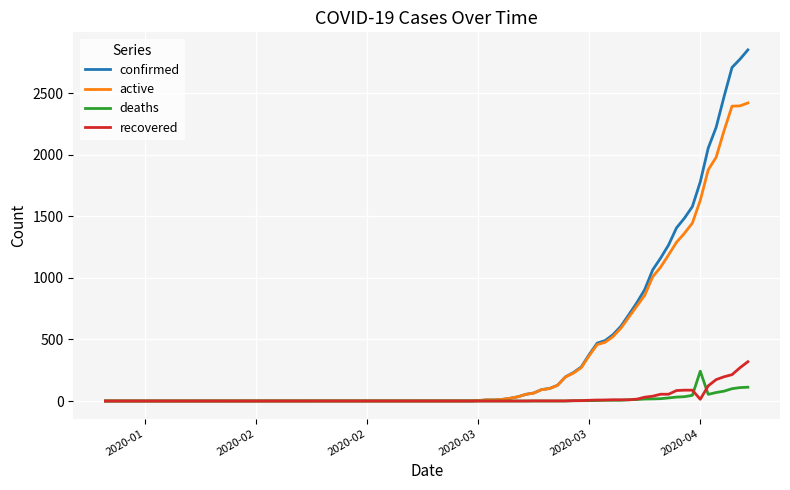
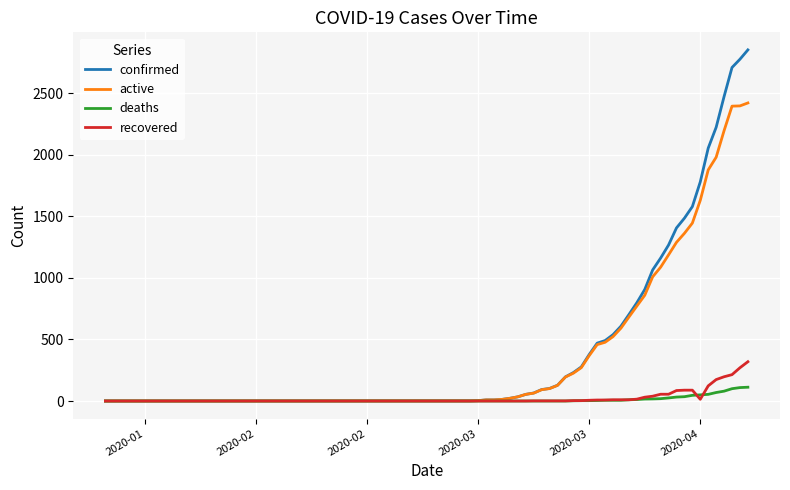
deaths, 2020-04: 240 -> 50
